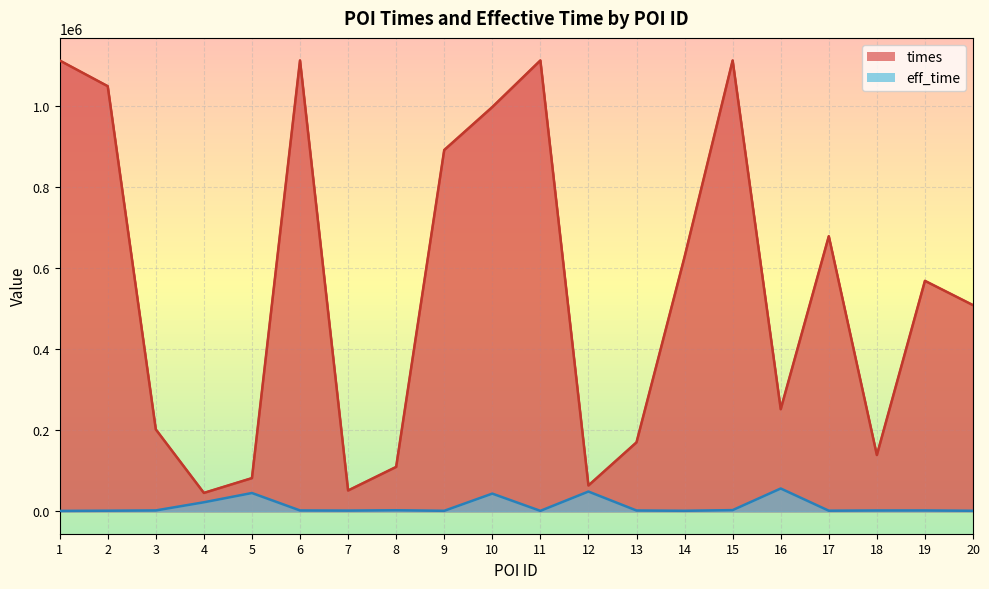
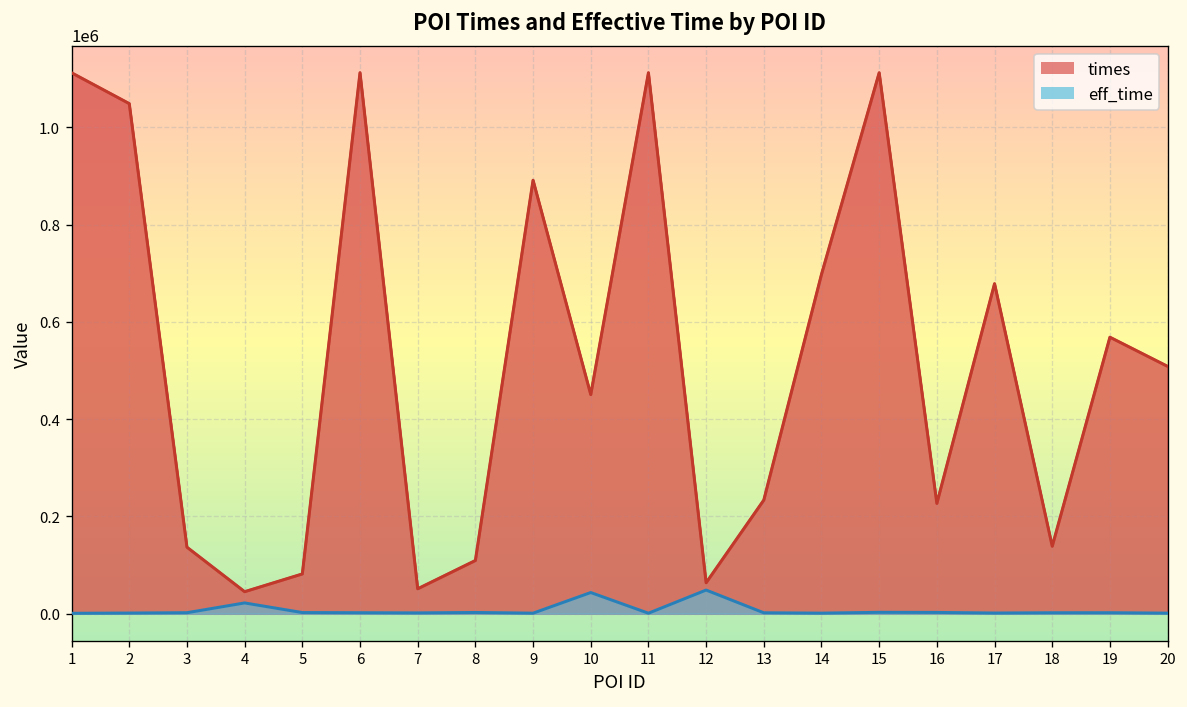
times, 3: 200000 -> 140000
eff_time, 5: 40000 -> 0
times, 10: 1000000 -> 450000
times, 13: 170000 -> 230000
times, 14: 630000 -> 700000
times, 16: 250000 -> 230000
eff_time, 16: 60000 -> 0
